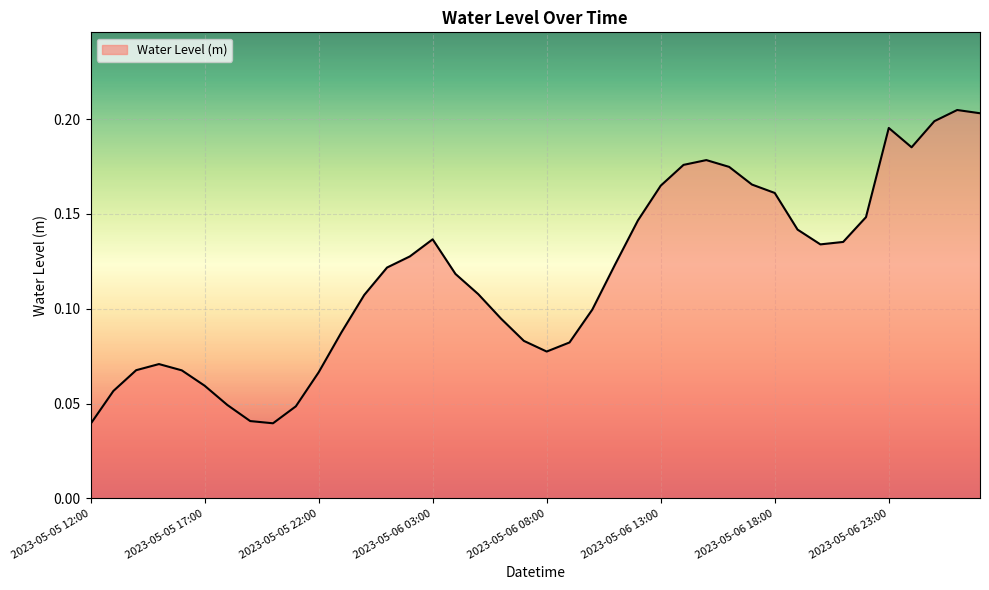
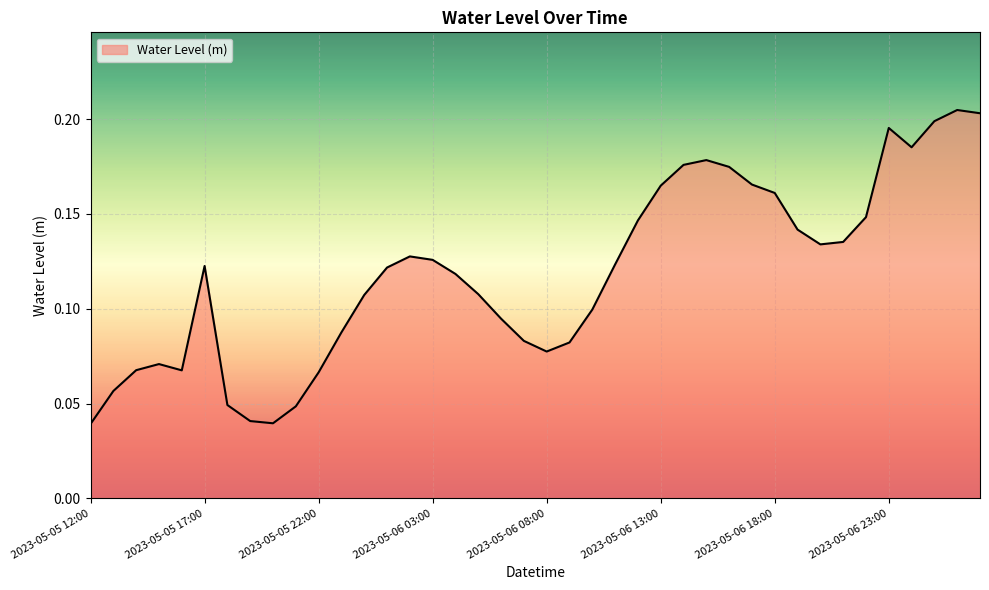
2023-05-05 17:00: 0.059 -> 0.123
2023-05-06 03:00: 0.137 -> 0.126
